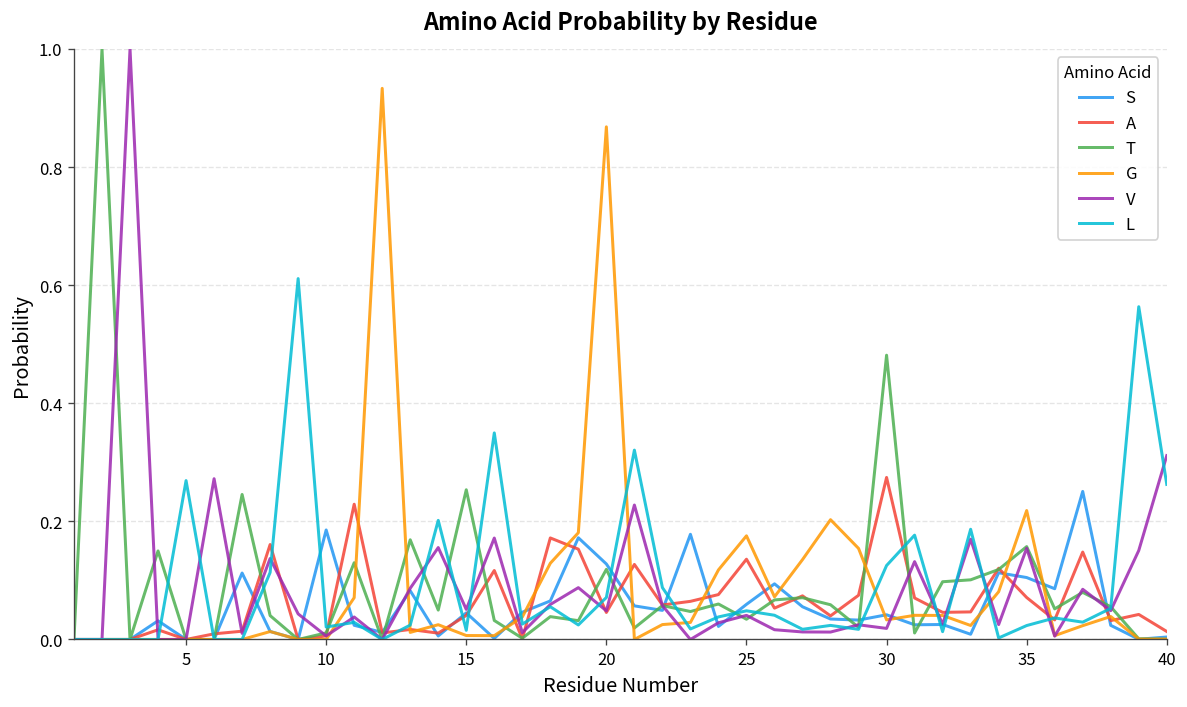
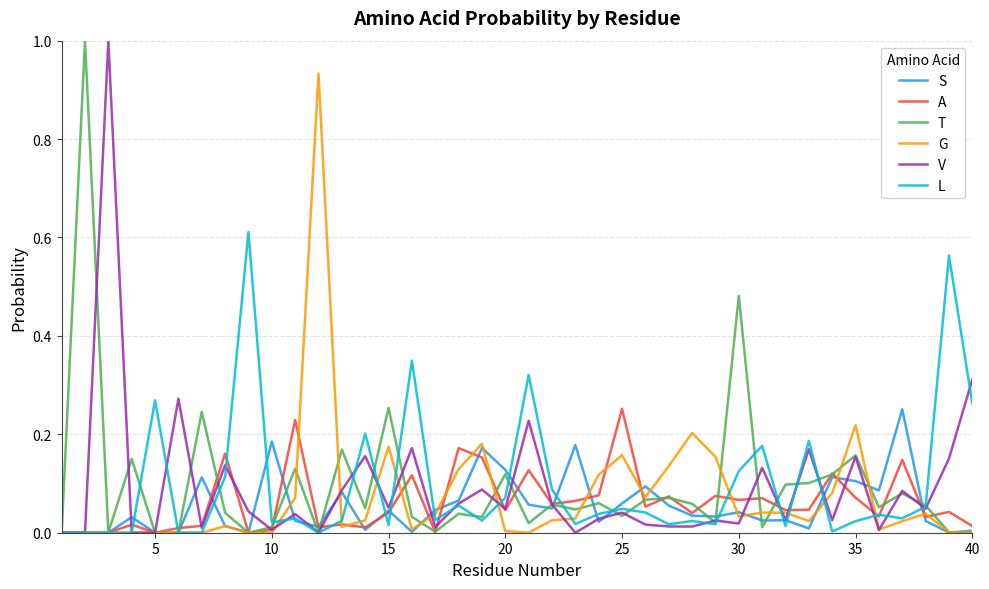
G, 15: 0.01 -> 0.18
G, 20: 0.87 -> 0.00
A, 25: 0.14 -> 0.25
G, 25: 0.18 -> 0.16
A, 30: 0.27 -> 0.07
